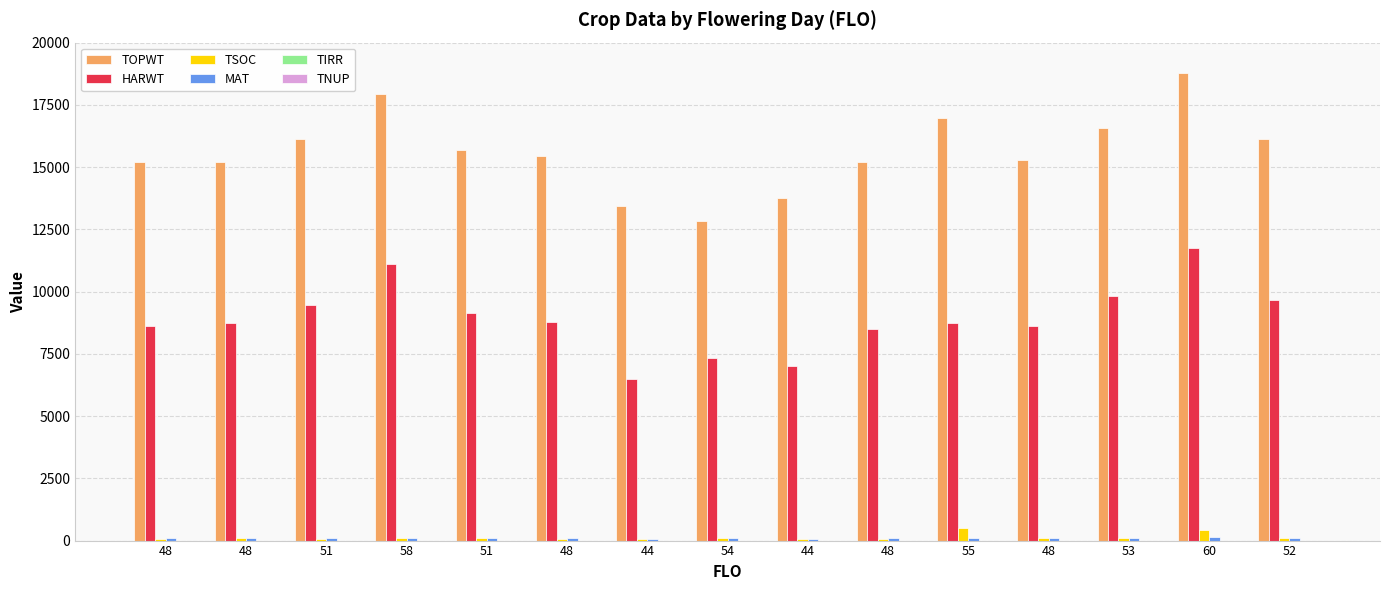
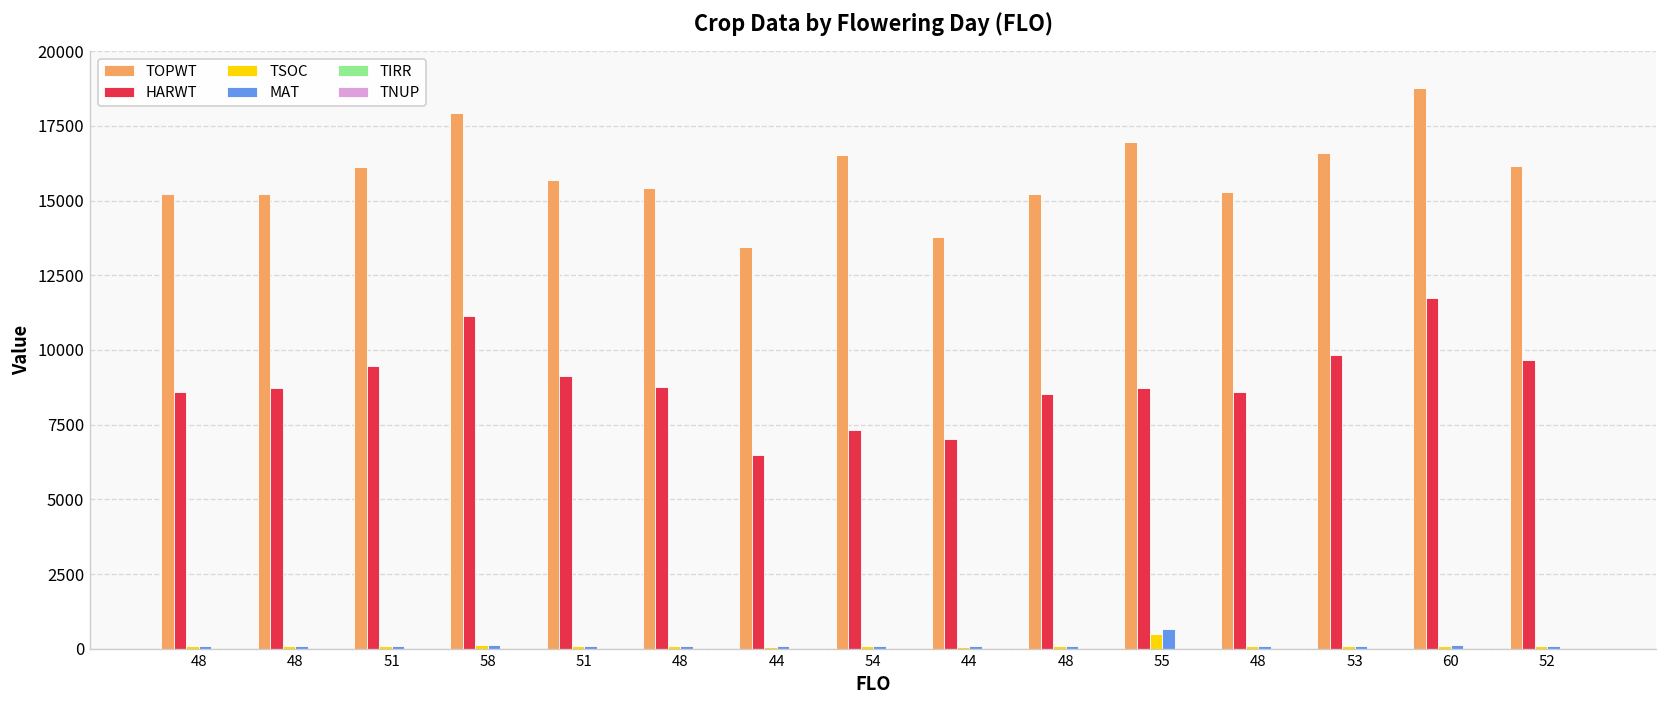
TOPWT, 54: 12800 -> 16500
MAT, 55: 100 -> 700
TSOC, 60: 400 -> 100
